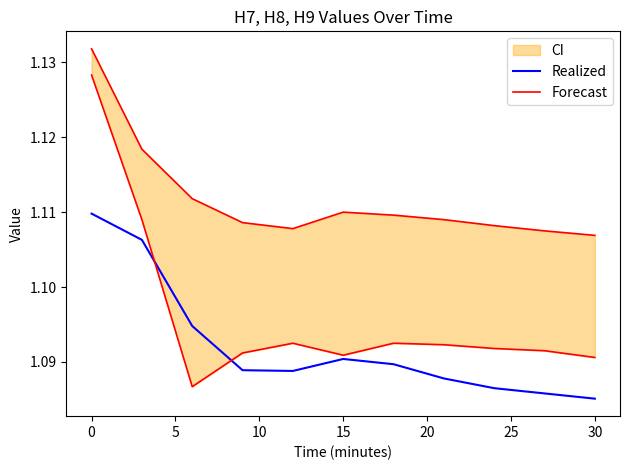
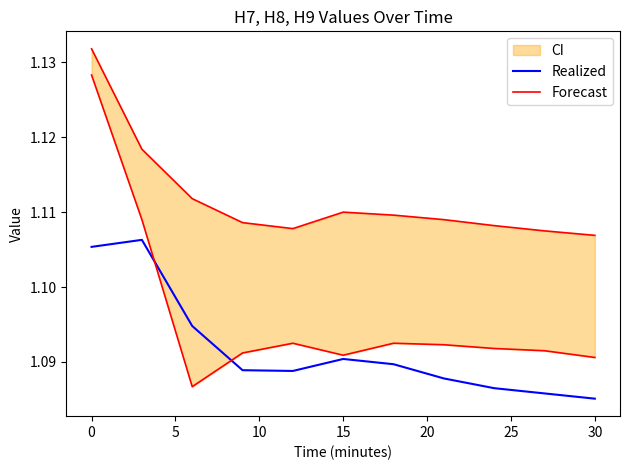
Realized, 0: 1.110 -> 1.105
